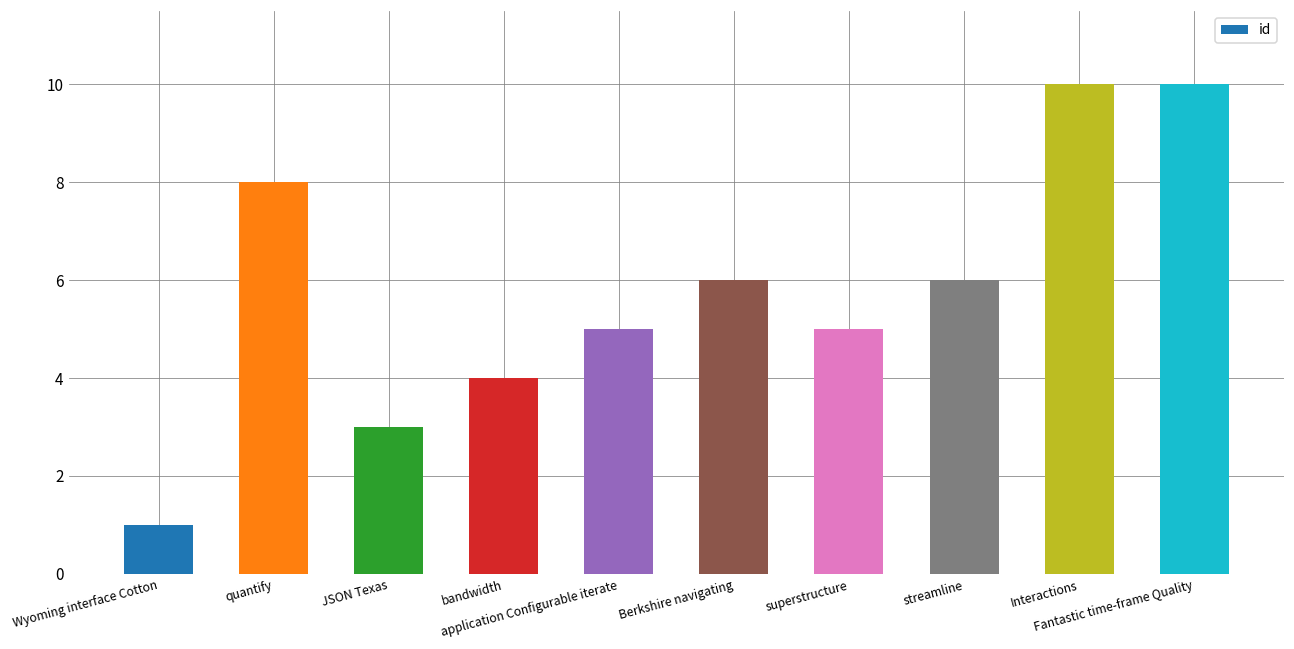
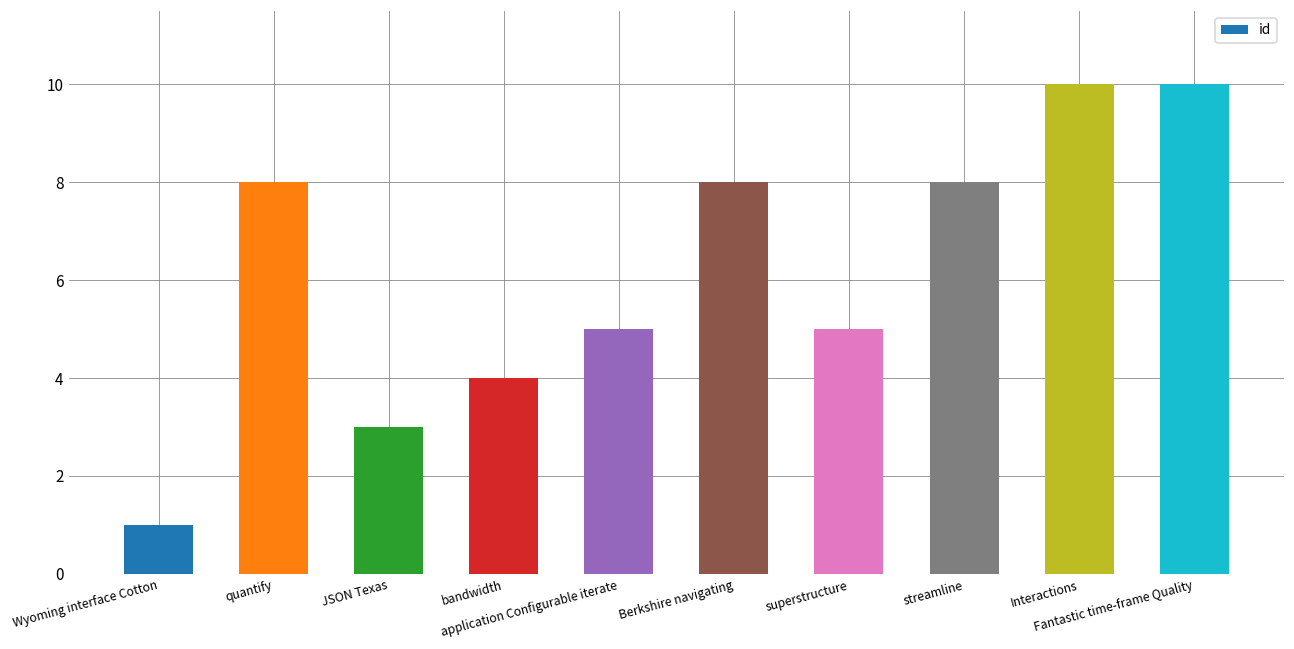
Berkshire navigating: 6 -> 8
streamline: 6 -> 8
